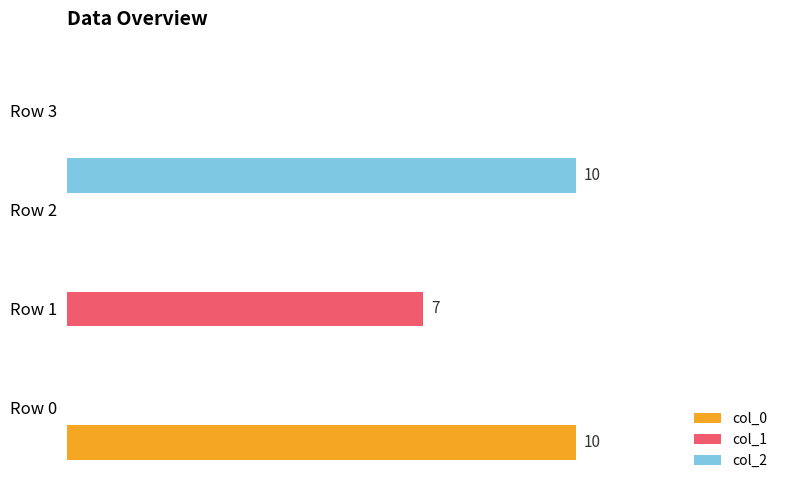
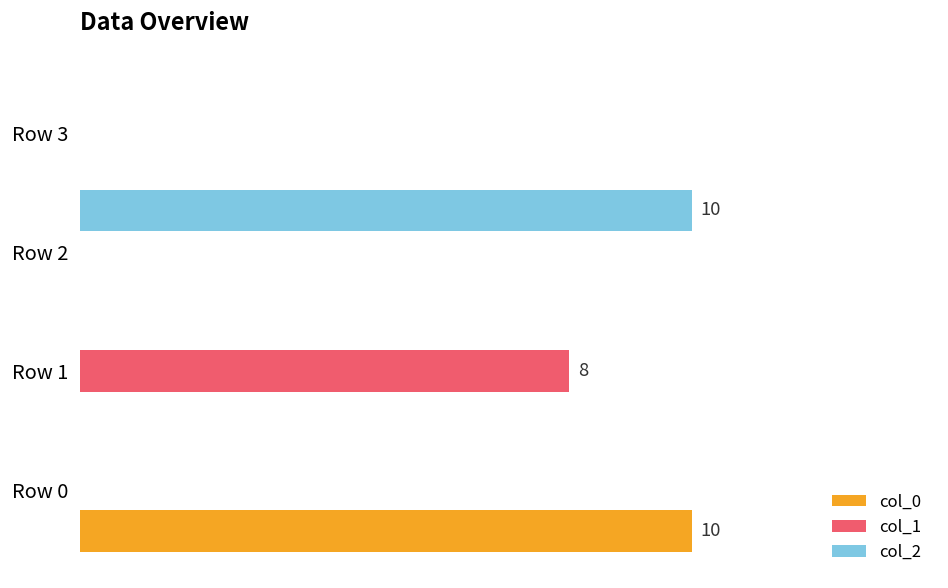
col_1, Row 1: 7 -> 8
